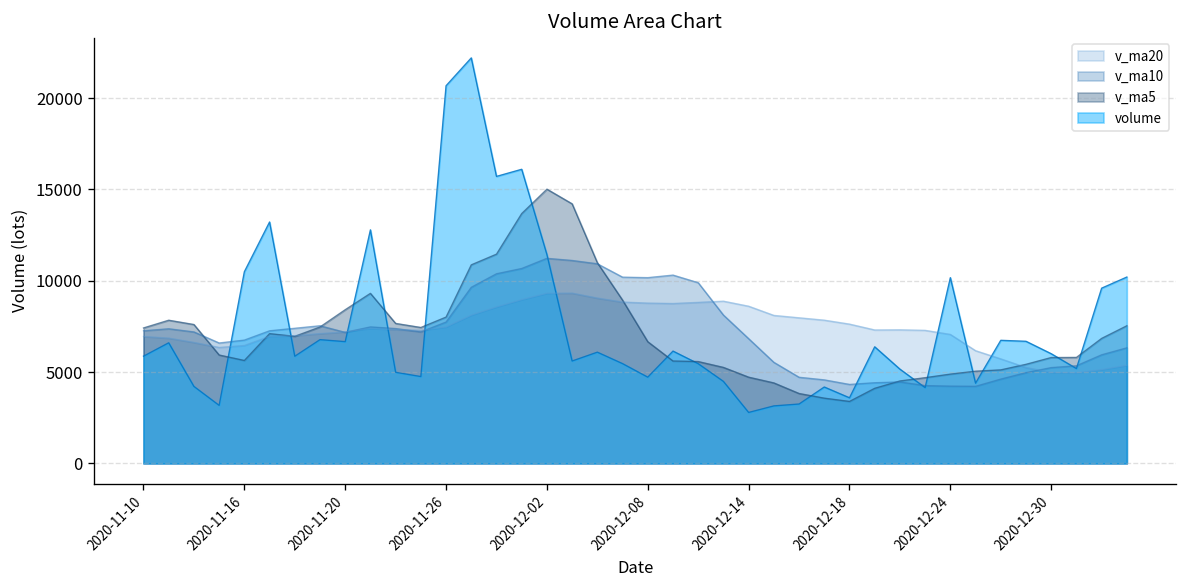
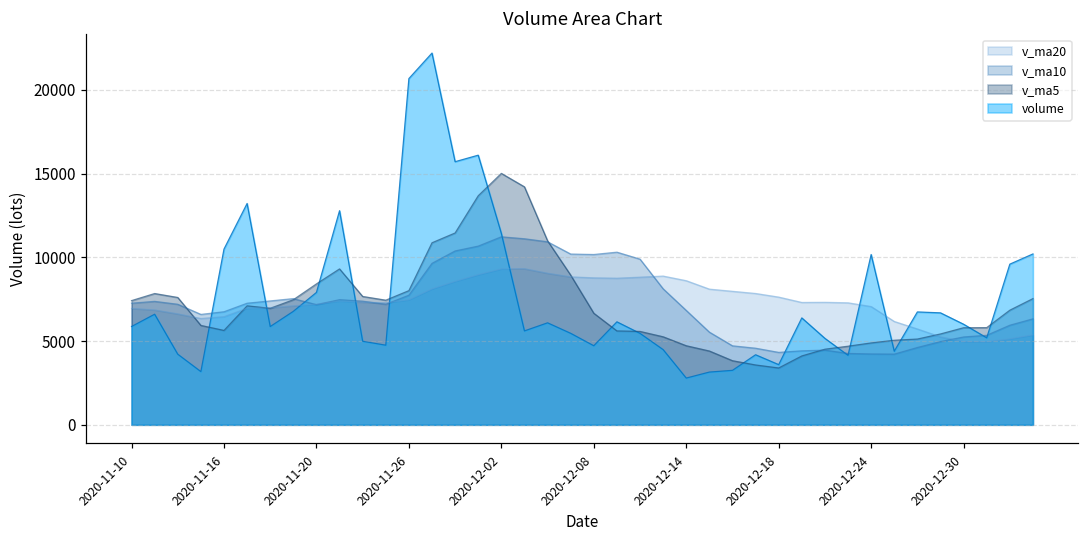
volume, 2020-11-20: 6700 -> 7900
